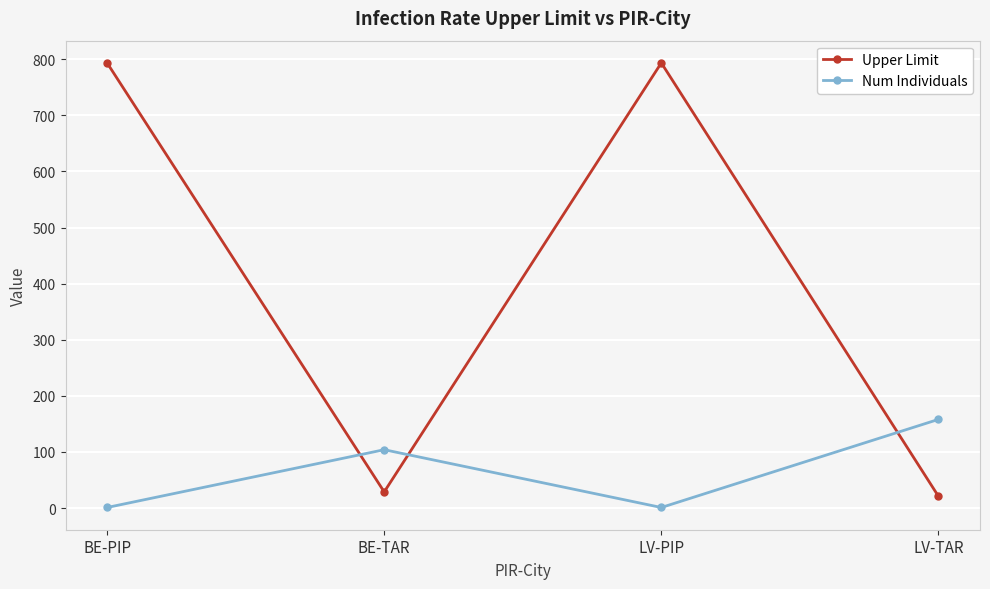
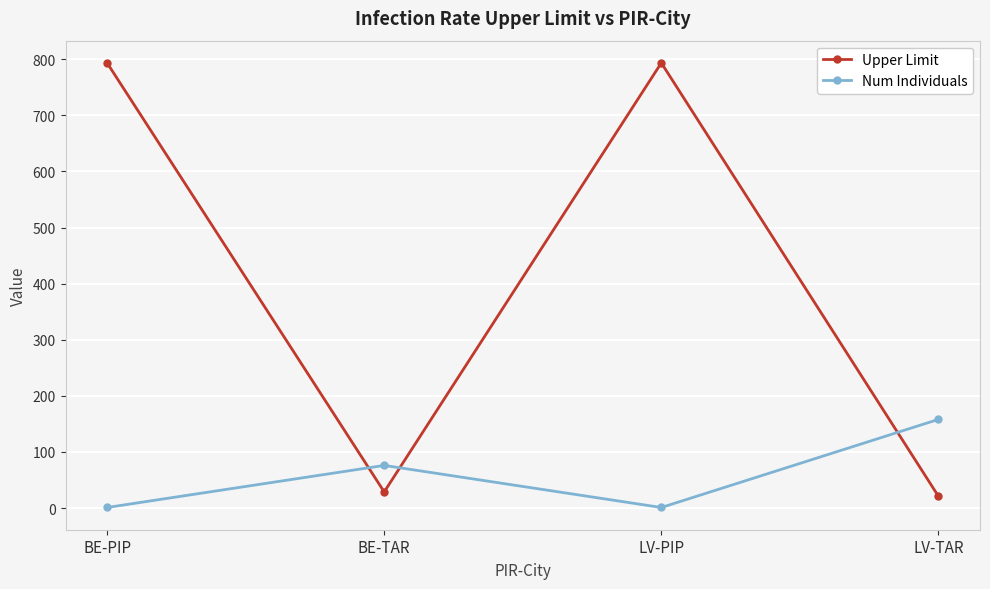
Num Individuals, BE-TAR: 100 -> 80
